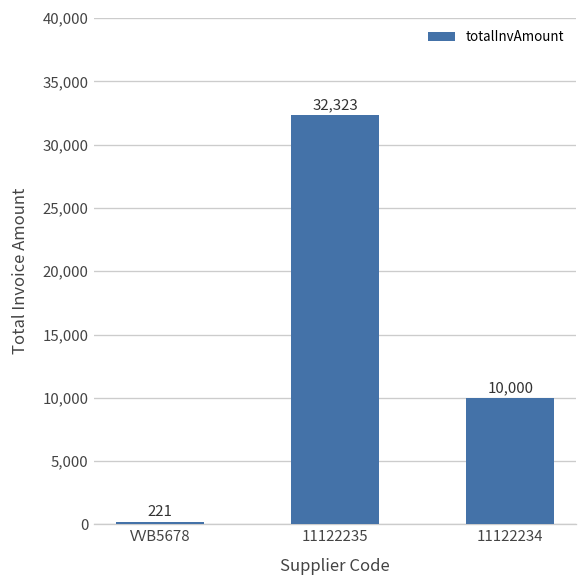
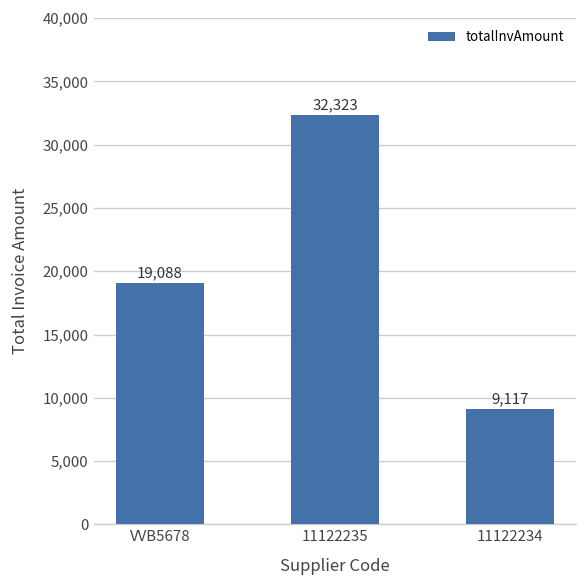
VVB5678: 221 -> 19,088
11122234: 10,000 -> 9,117
